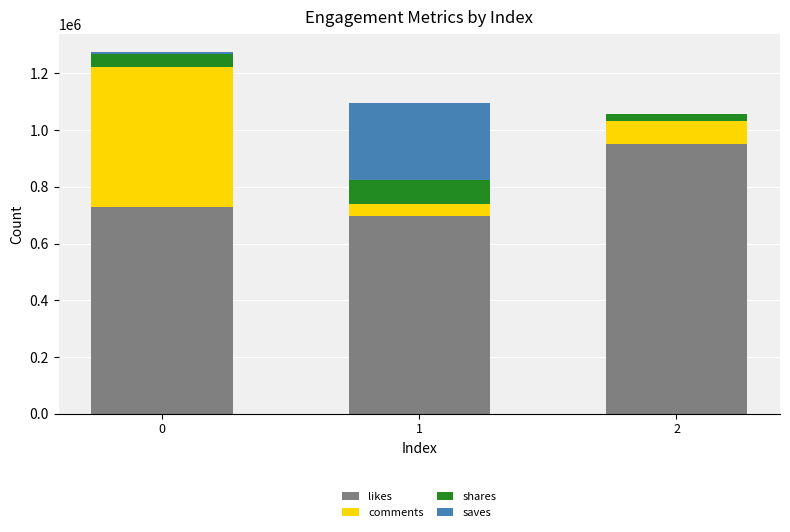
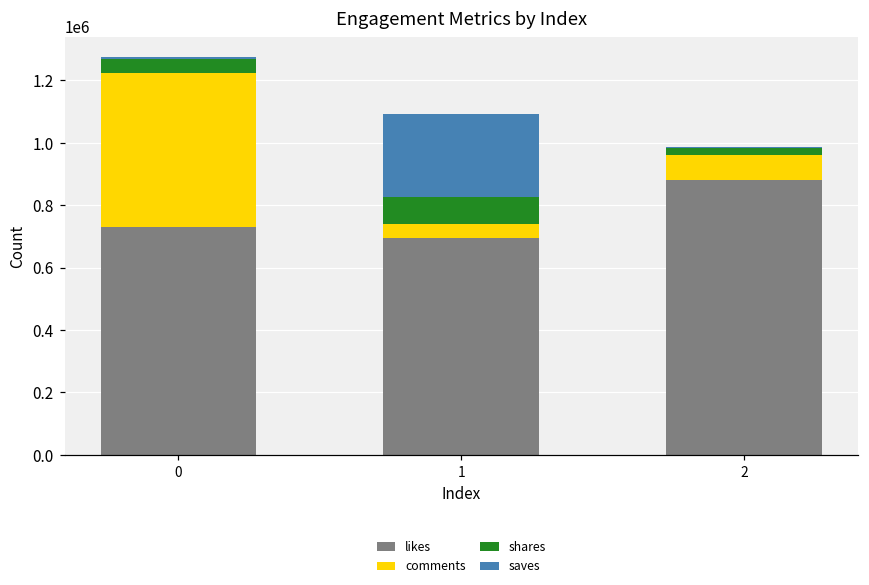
likes, 2: 950000 -> 880000
